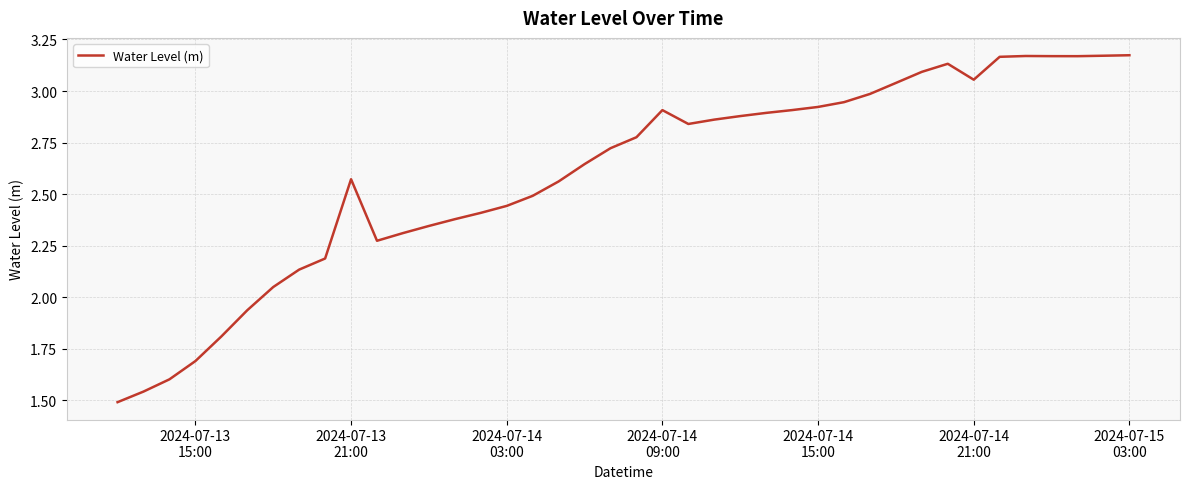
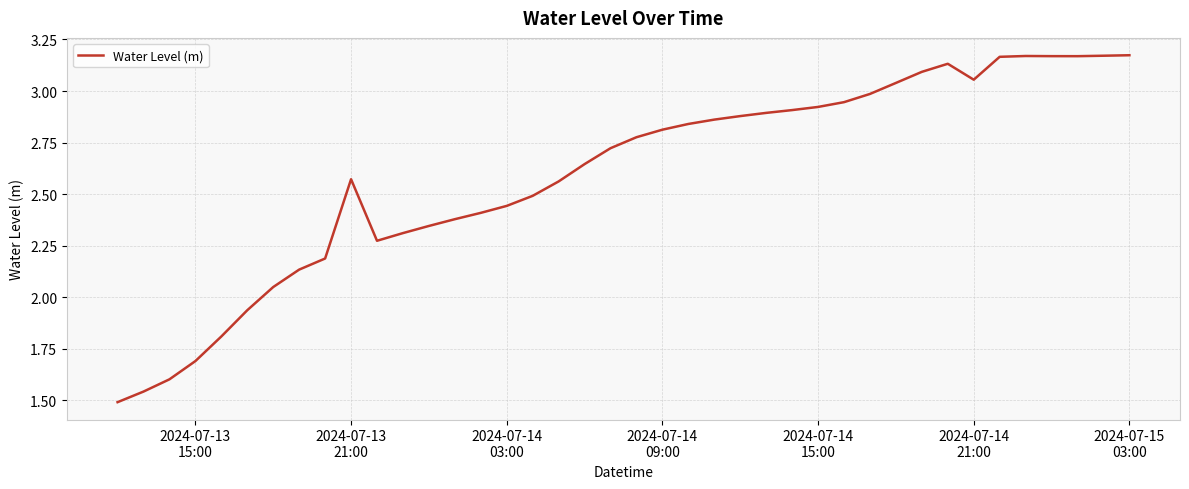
2024-07-14 09:00: 2.91 -> 2.81
